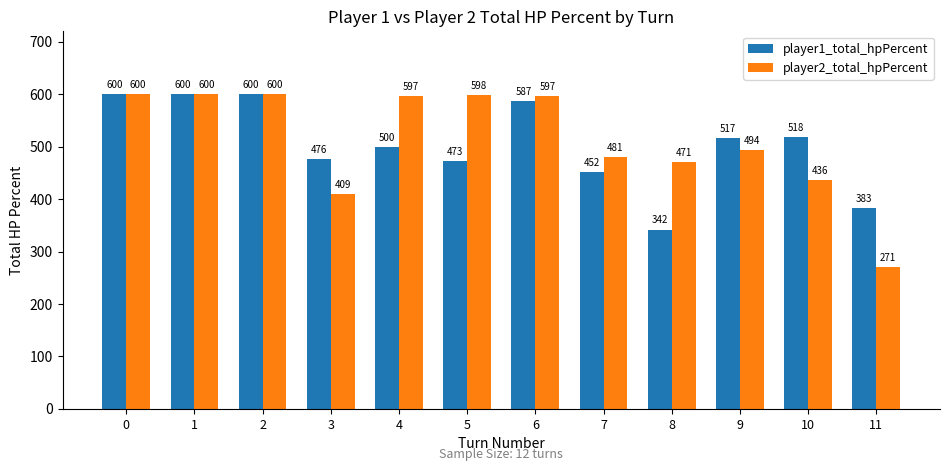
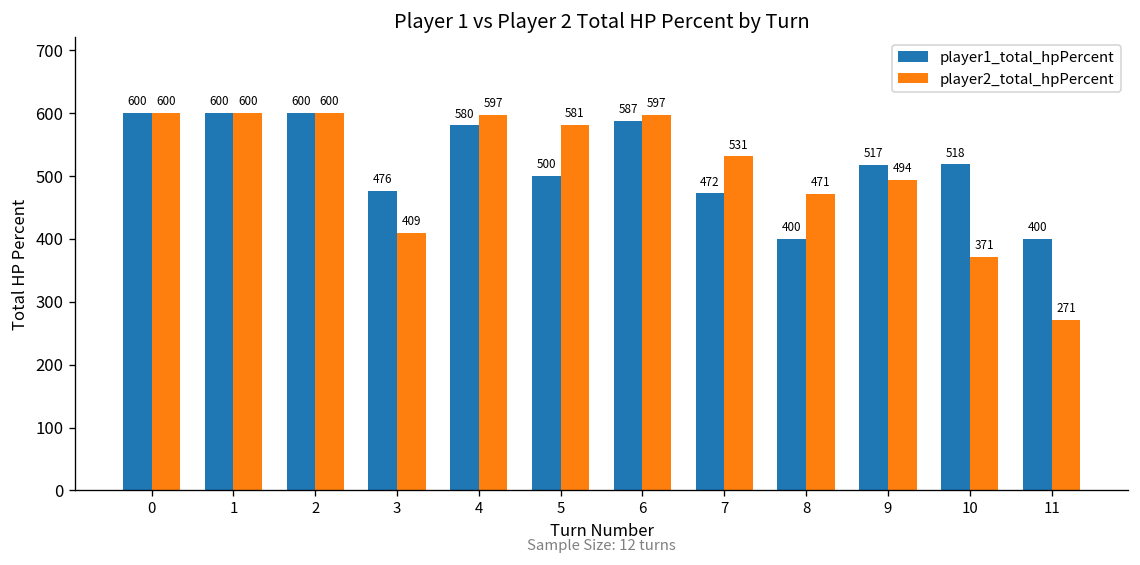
player1_total_hpPercent, 4: 500 -> 580
player1_total_hpPercent, 5: 473 -> 500
player2_total_hpPercent, 5: 598 -> 581
player1_total_hpPercent, 7: 452 -> 472
player2_total_hpPercent, 7: 481 -> 531
player1_total_hpPercent, 8: 342 -> 400
player2_total_hpPercent, 10: 436 -> 371
player1_total_hpPercent, 11: 383 -> 400
